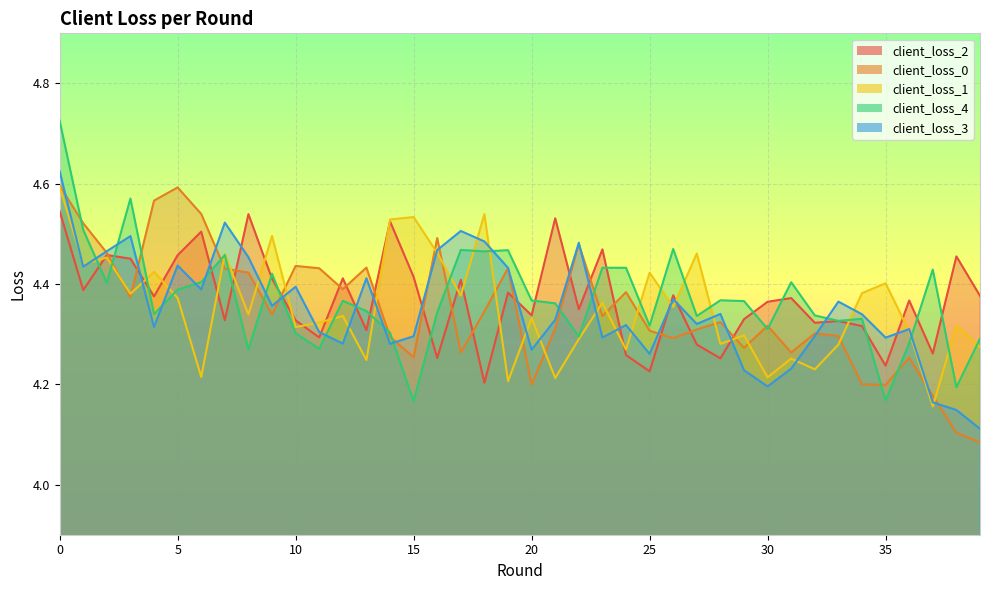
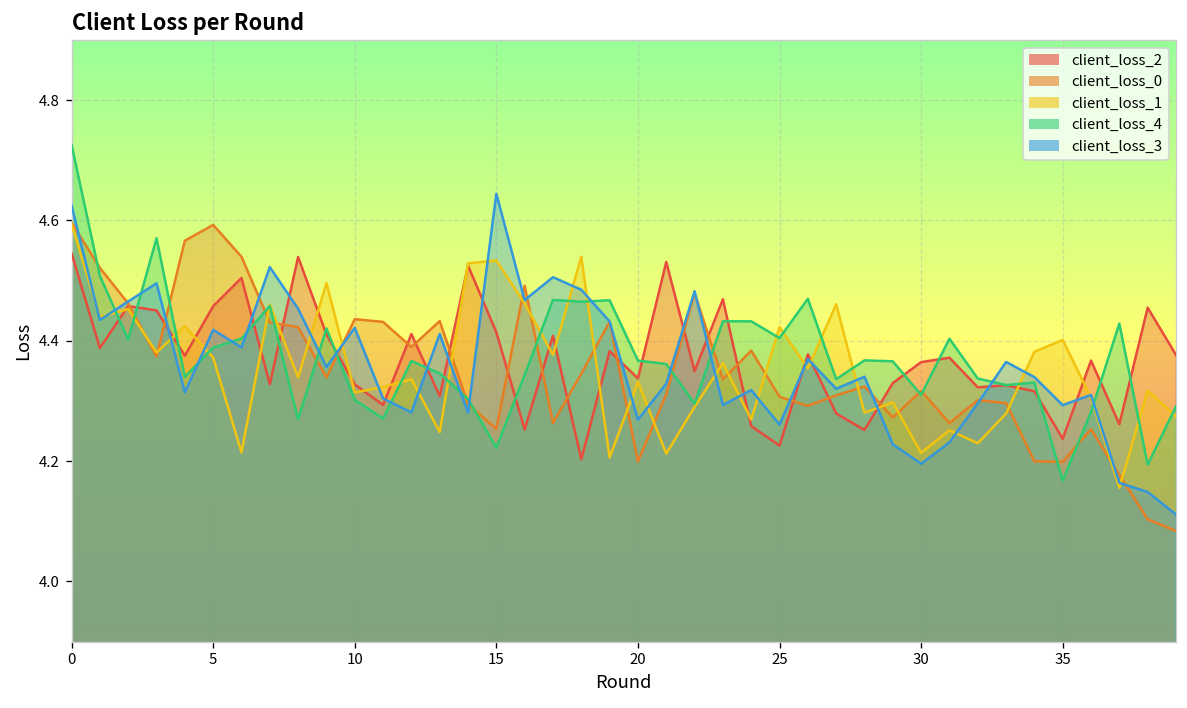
client_loss_3, 5: 4.44 -> 4.42
client_loss_3, 10: 4.39 -> 4.42
client_loss_4, 15: 4.17 -> 4.22
client_loss_3, 15: 4.30 -> 4.64
client_loss_4, 25: 4.32 -> 4.40
